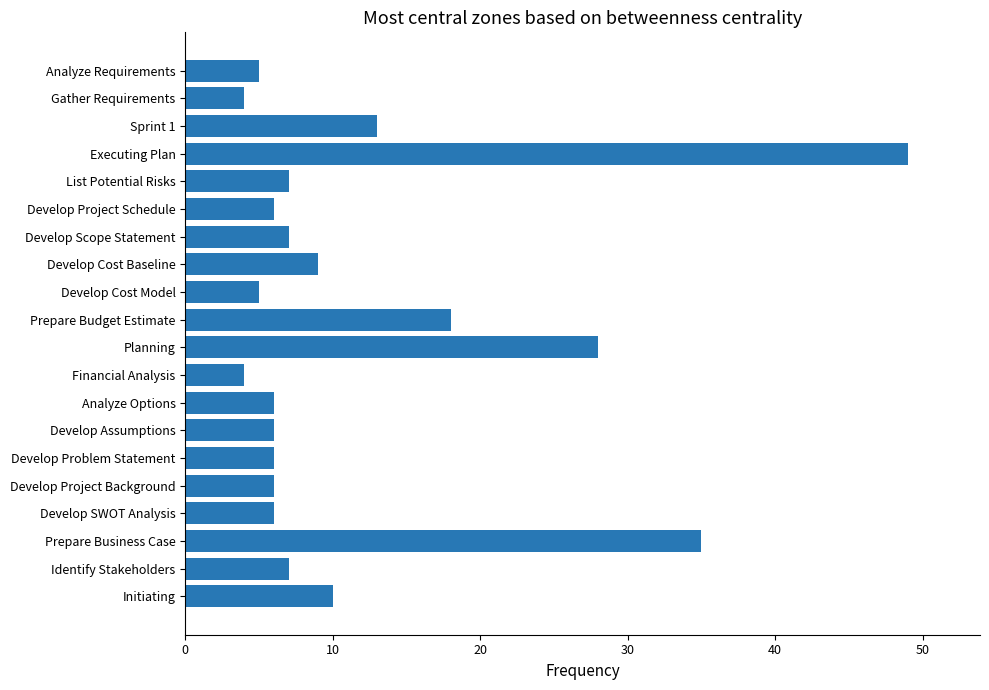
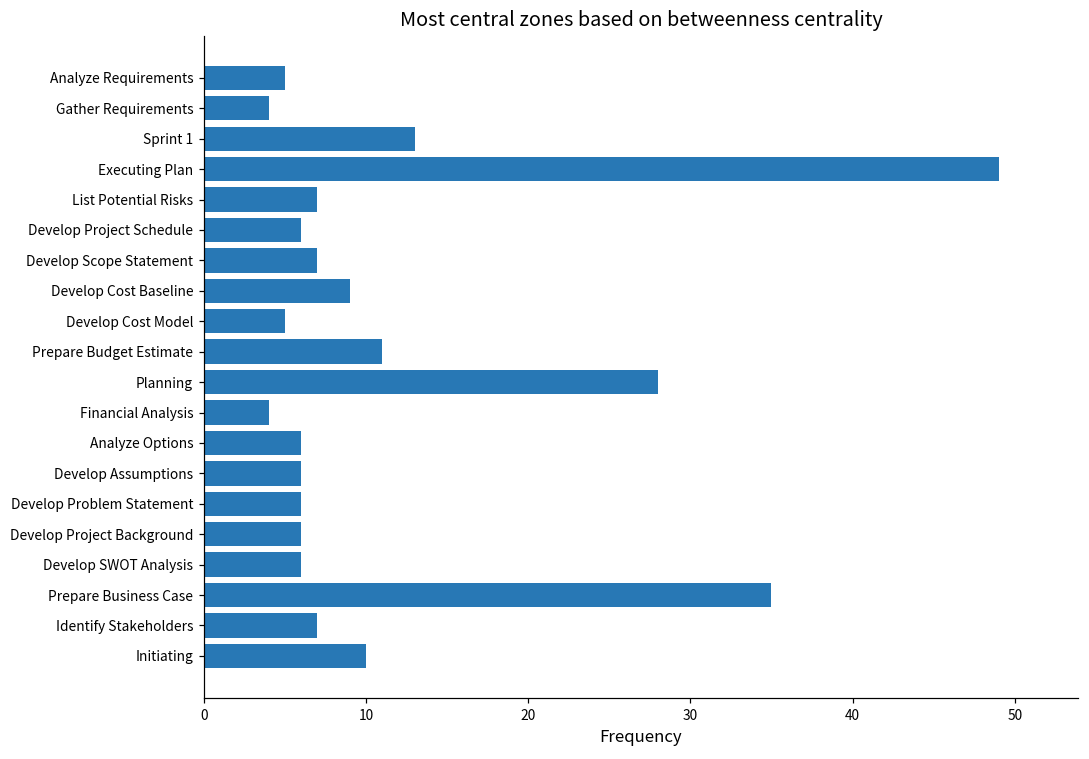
Prepare Budget Estimate: 18 -> 11
